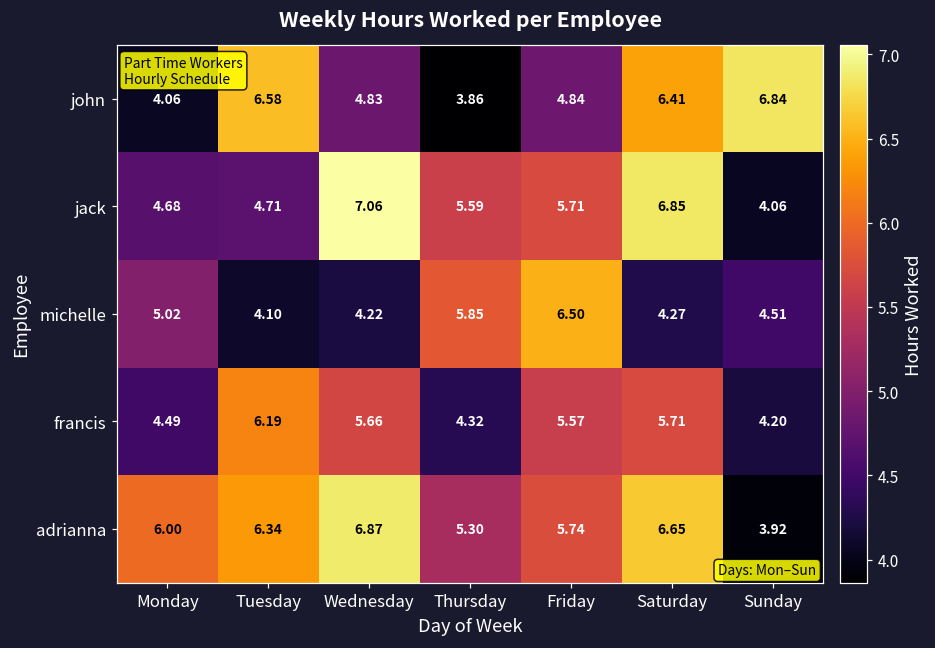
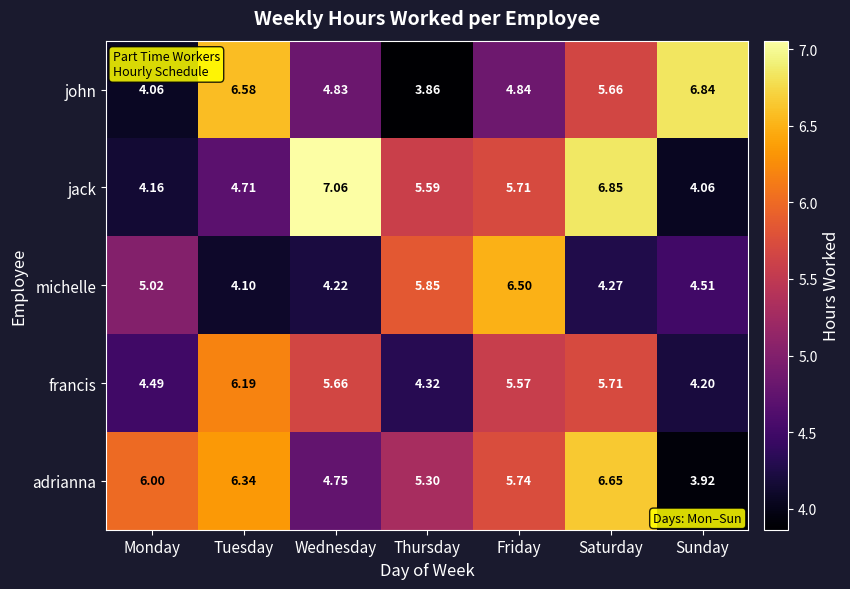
john, Saturday: 6.41 -> 5.66
jack, Monday: 4.68 -> 4.16
adrianna, Wednesday: 6.87 -> 4.75
